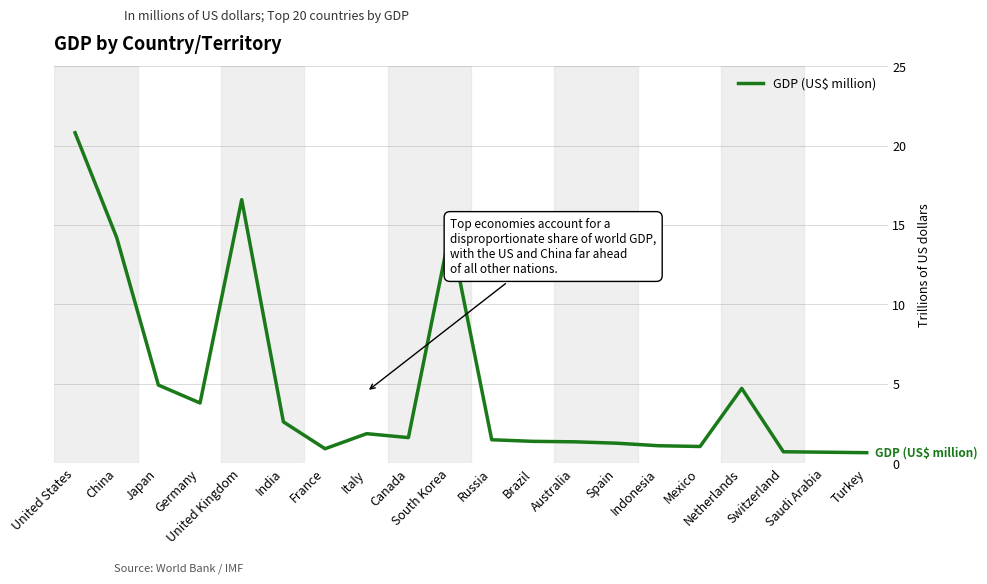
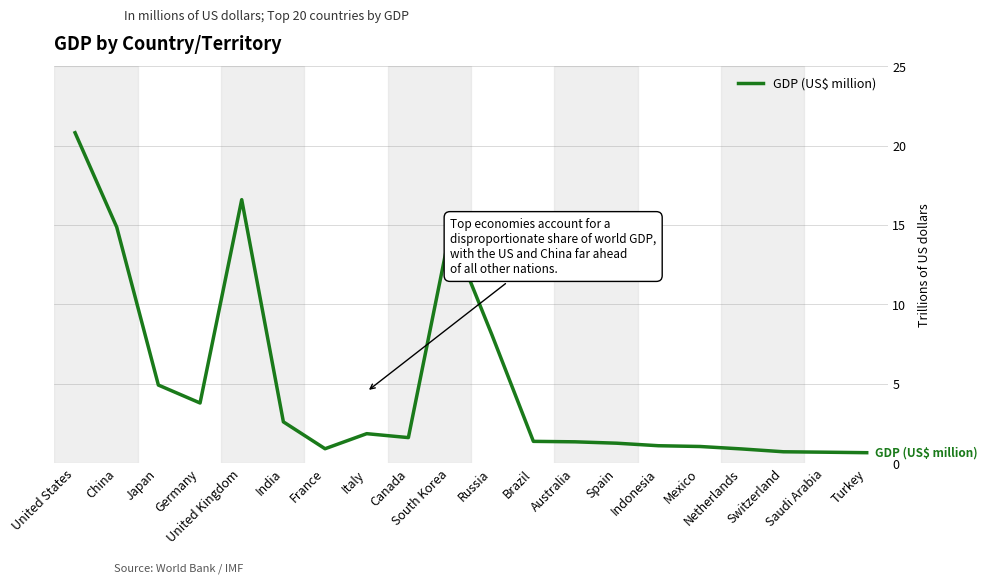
China: 14.2 -> 14.9
Russia: 1.5 -> 8.1
Netherlands: 4.7 -> 0.9
